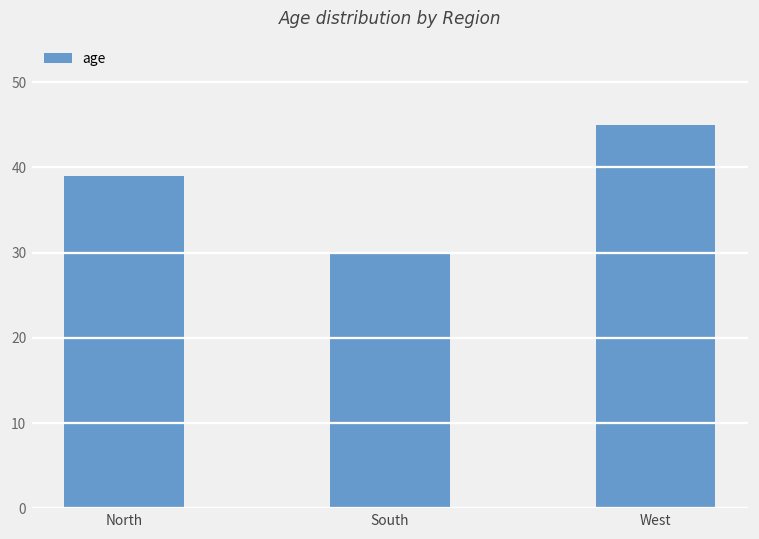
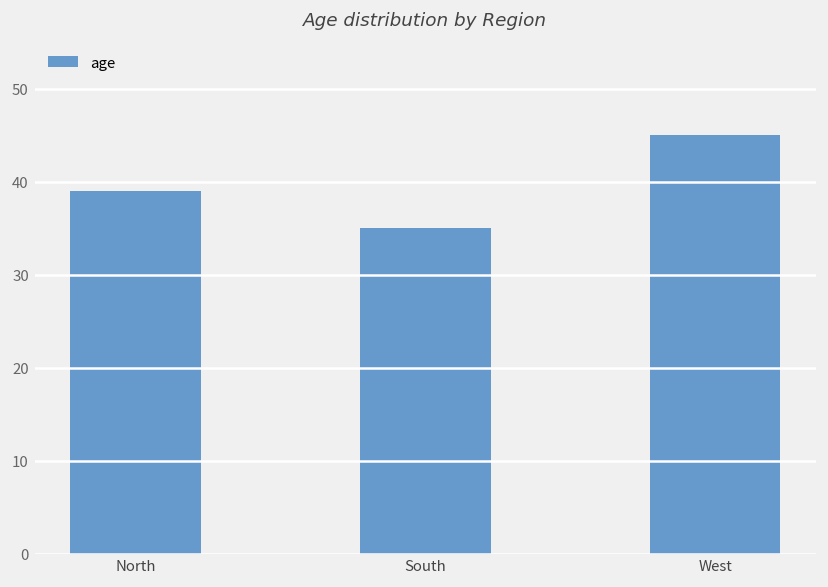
South: 30 -> 35
